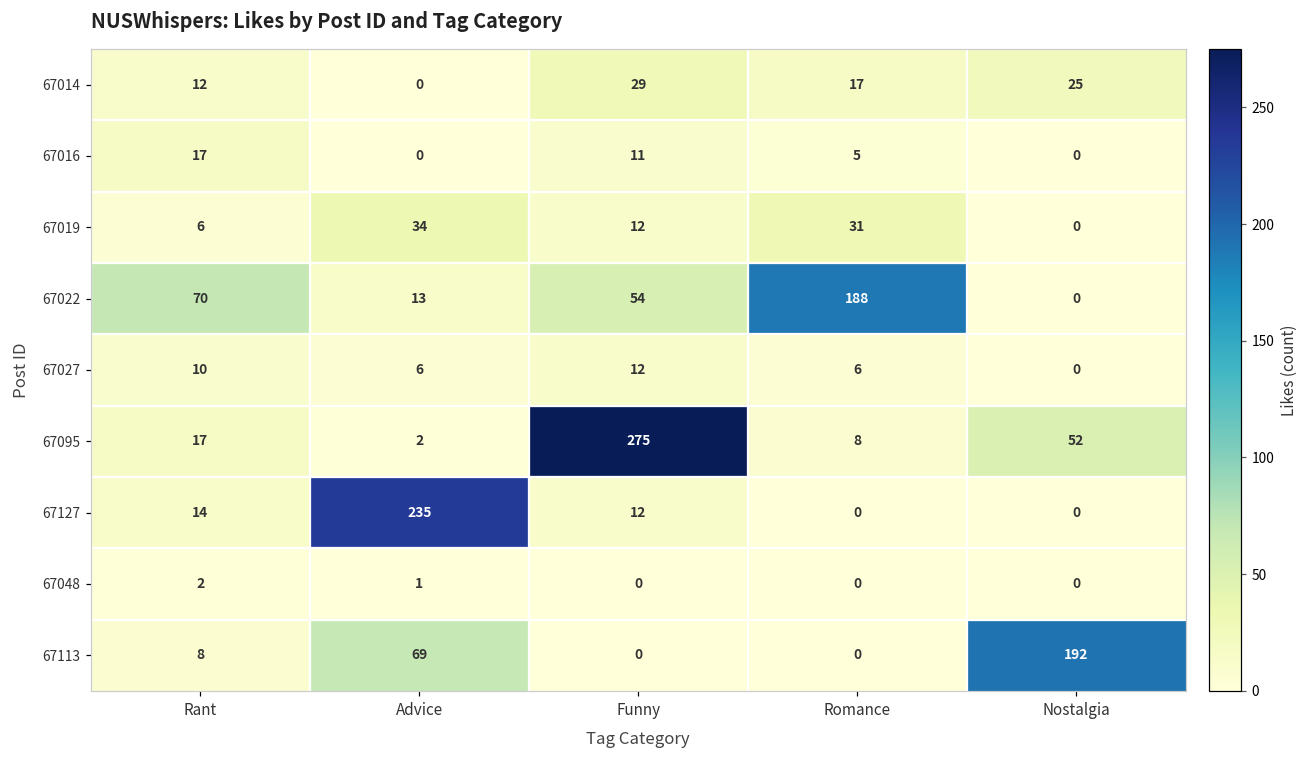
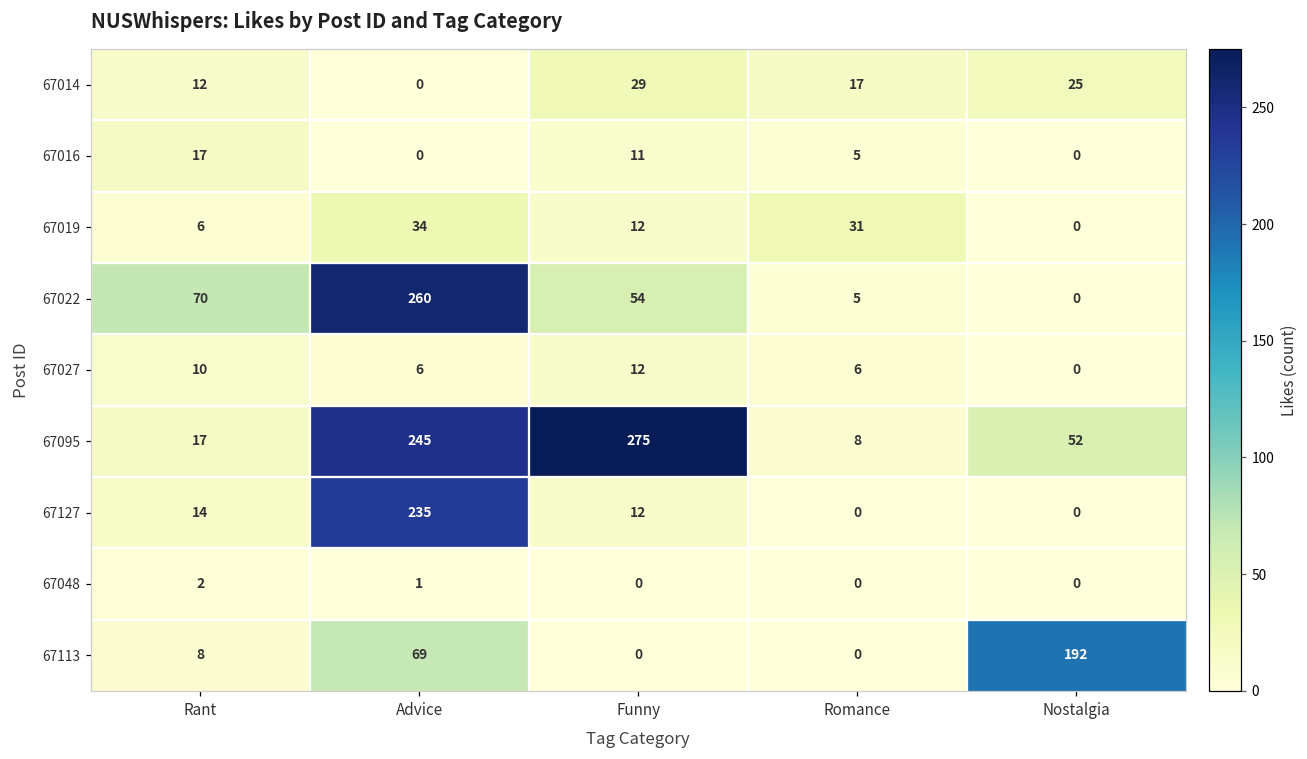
67022, Advice: 13 -> 260
67022, Romance: 188 -> 5
67095, Advice: 2 -> 245
